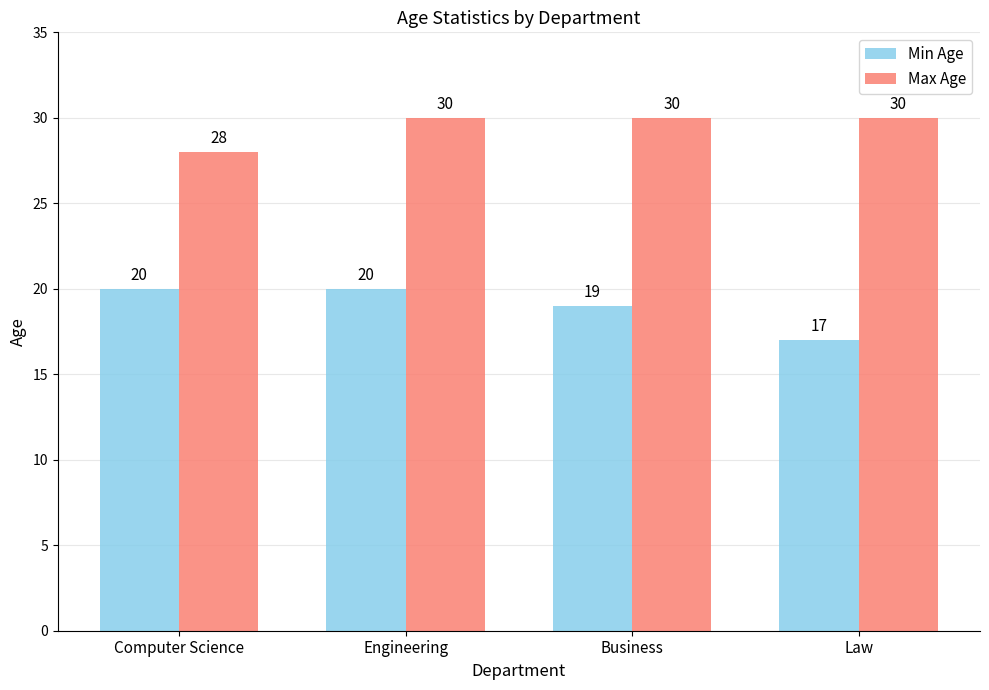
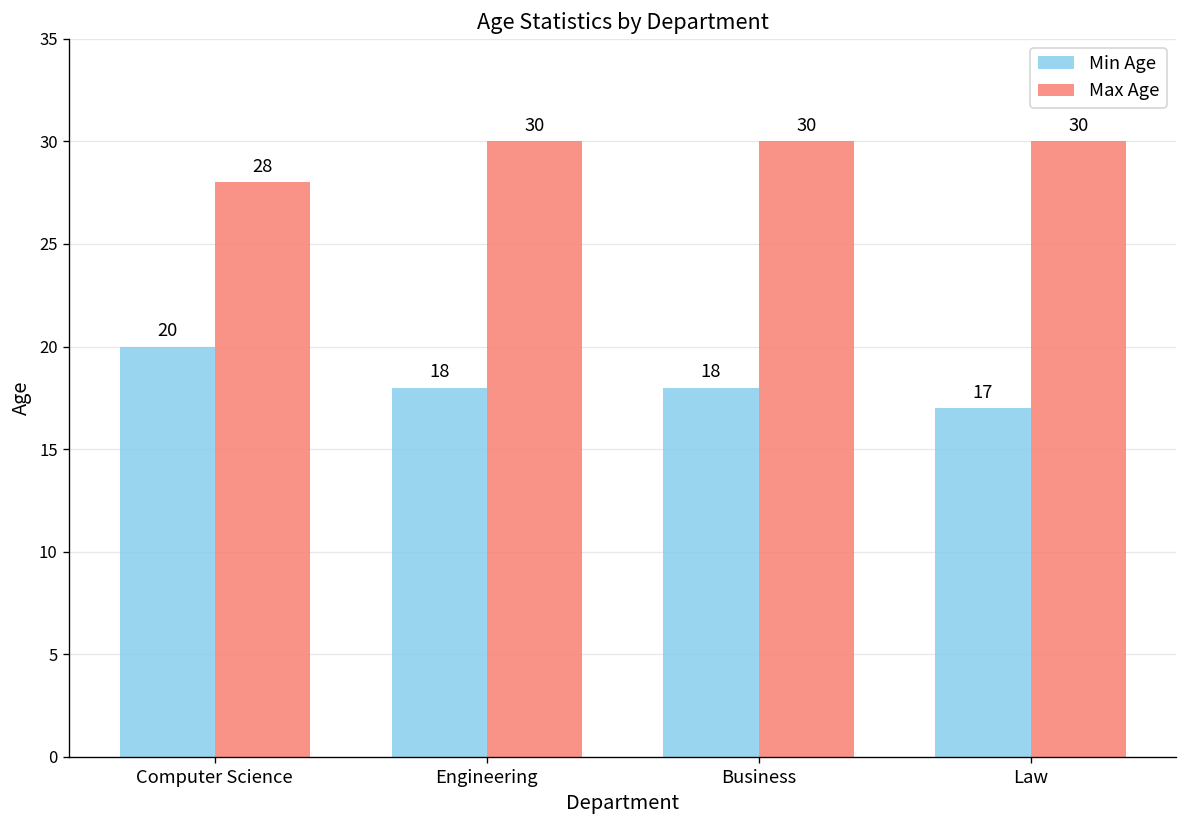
Min Age, Engineering: 20 -> 18
Min Age, Business: 19 -> 18
